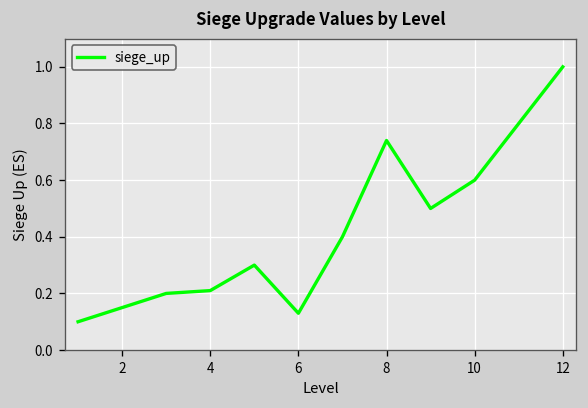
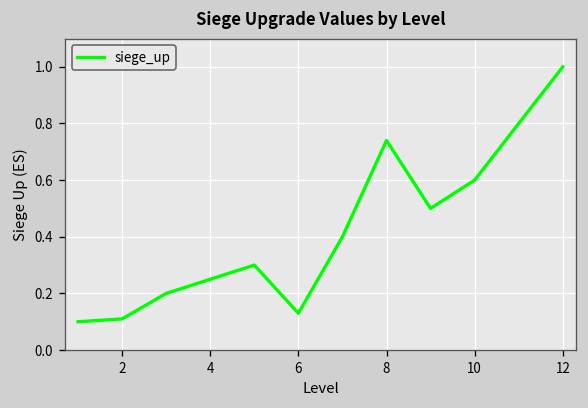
2: 0.15 -> 0.11
4: 0.21 -> 0.25
